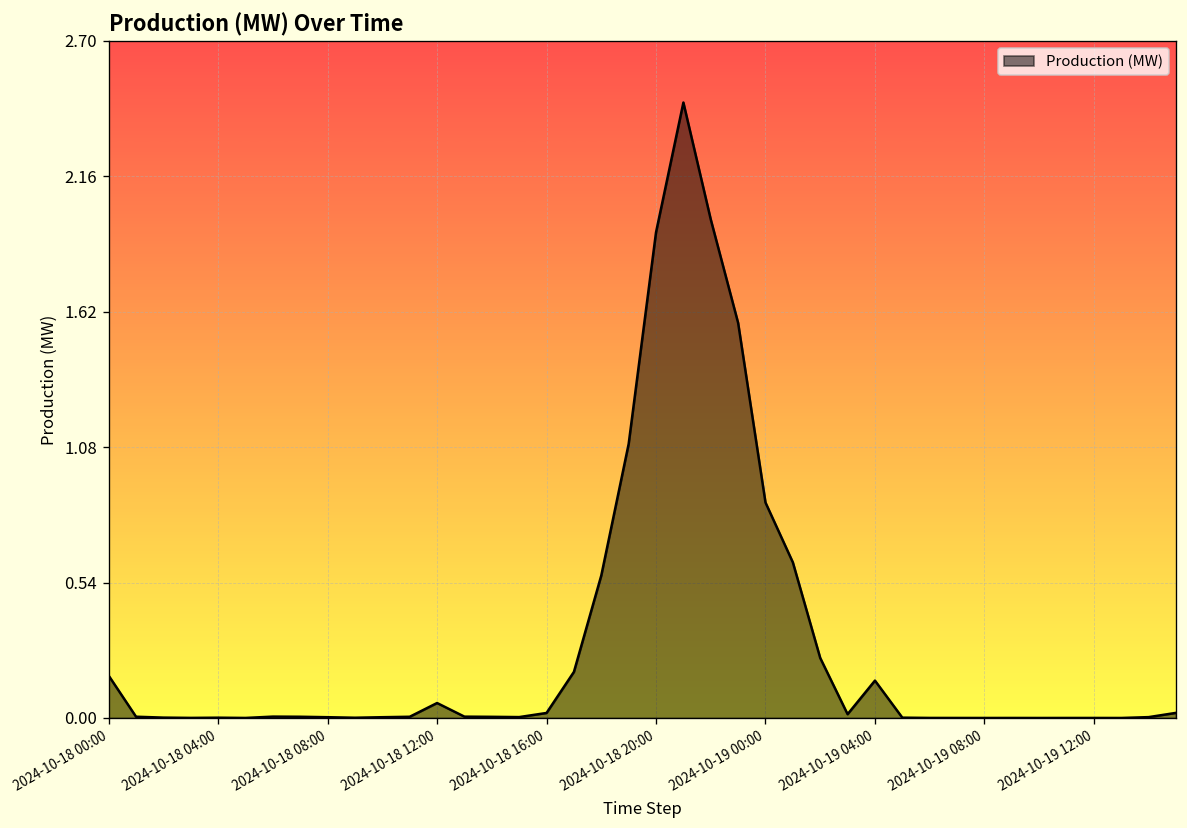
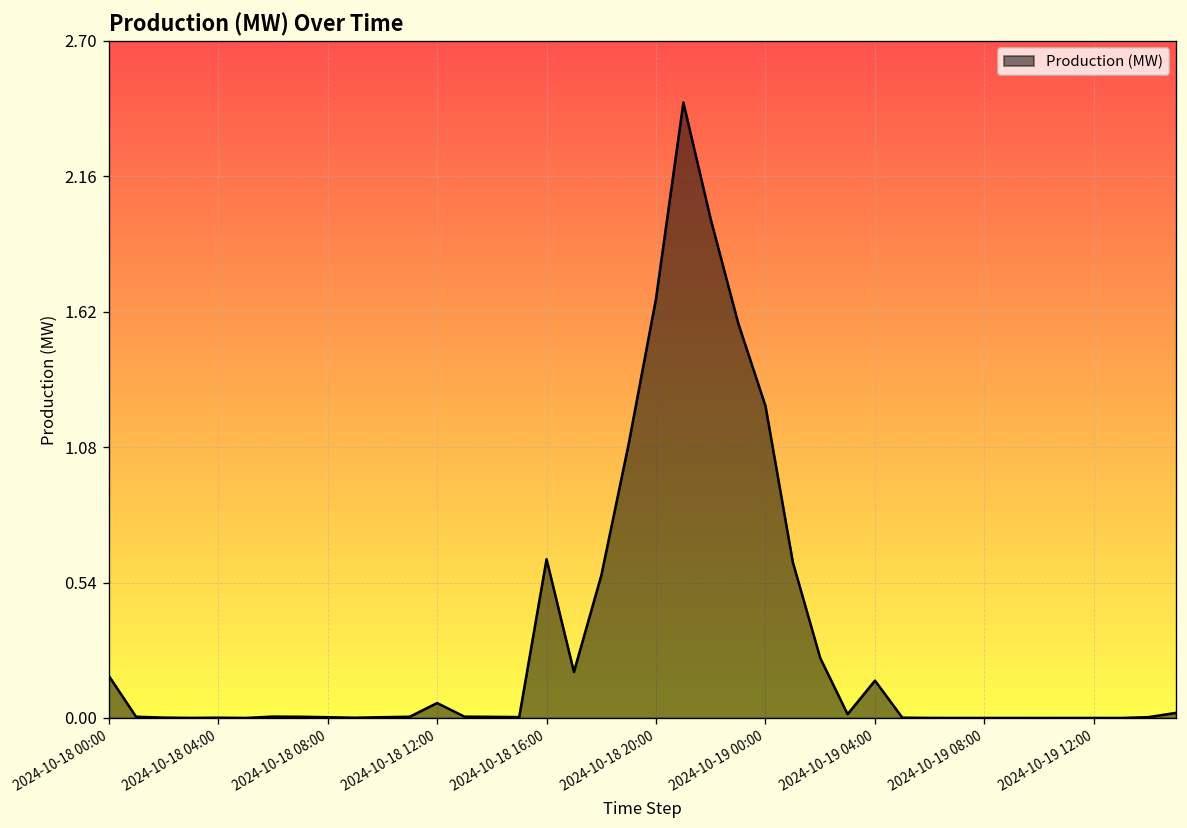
2024-10-18 16:00: 0.02 -> 0.63
2024-10-18 20:00: 1.93 -> 1.67
2024-10-19 00:00: 0.86 -> 1.24
